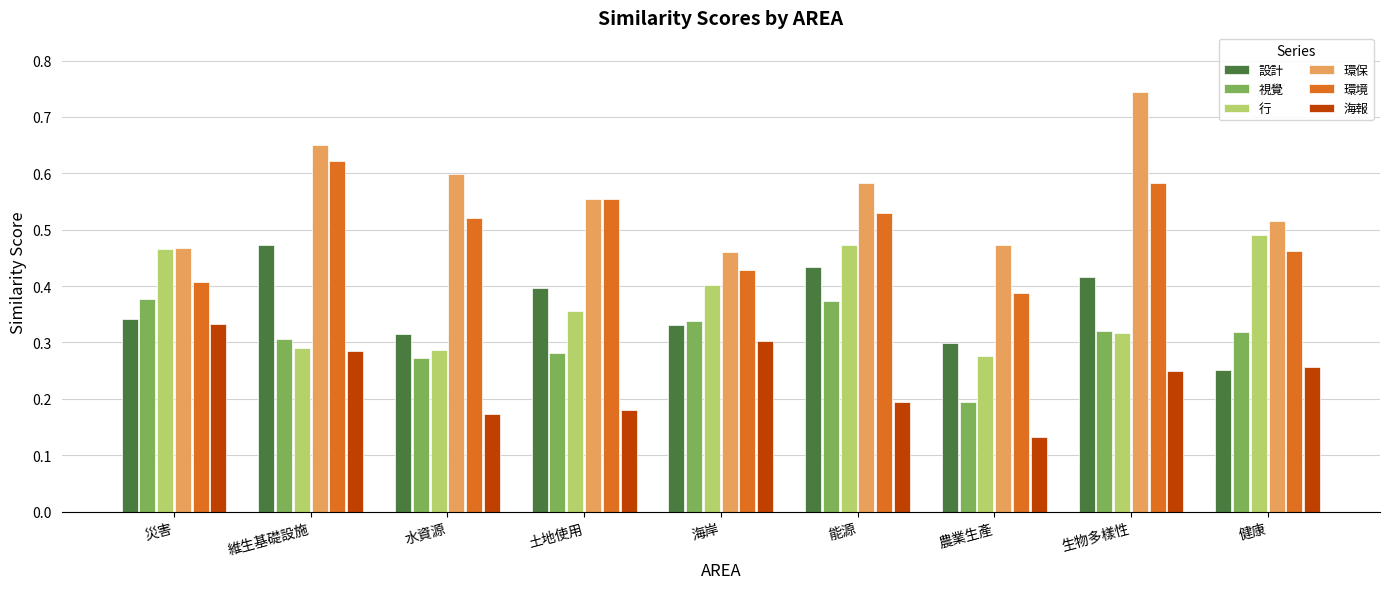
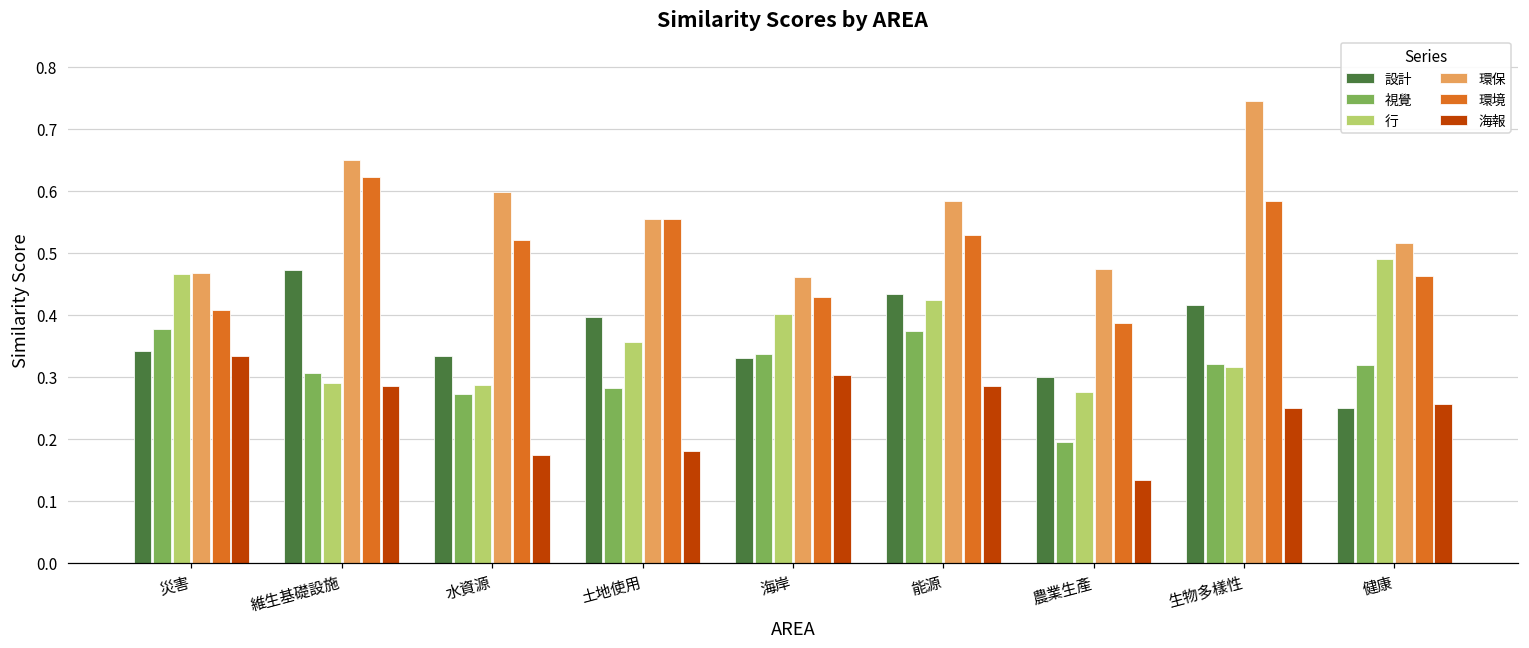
設計, 水資源: 0.32 -> 0.33
行, 能源: 0.47 -> 0.42
海報, 能源: 0.19 -> 0.28
